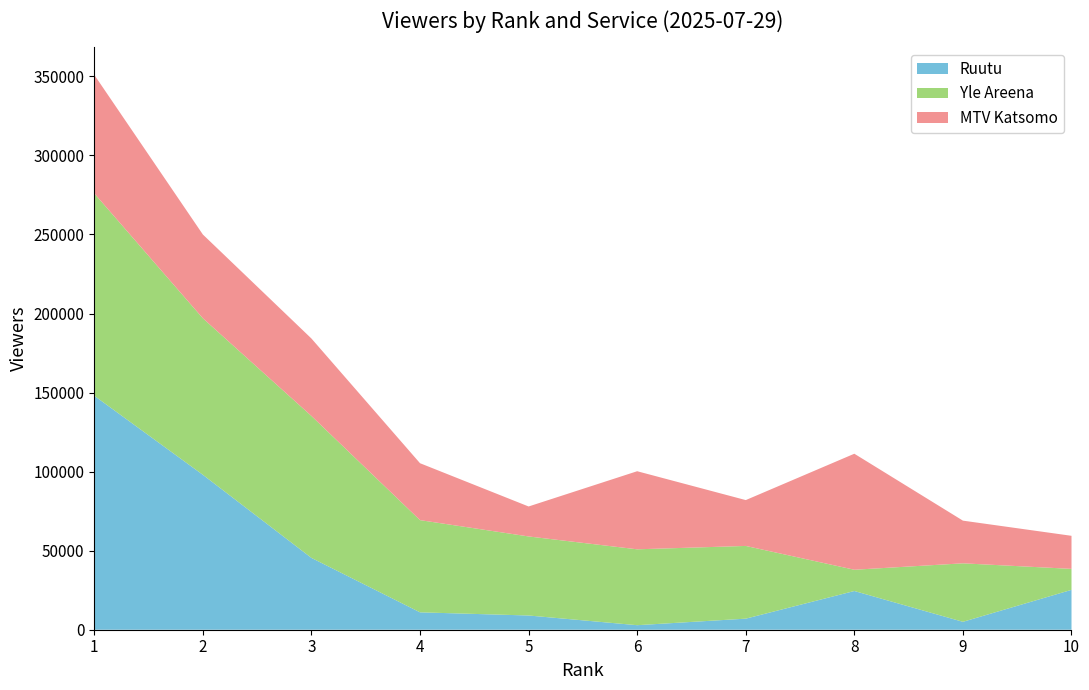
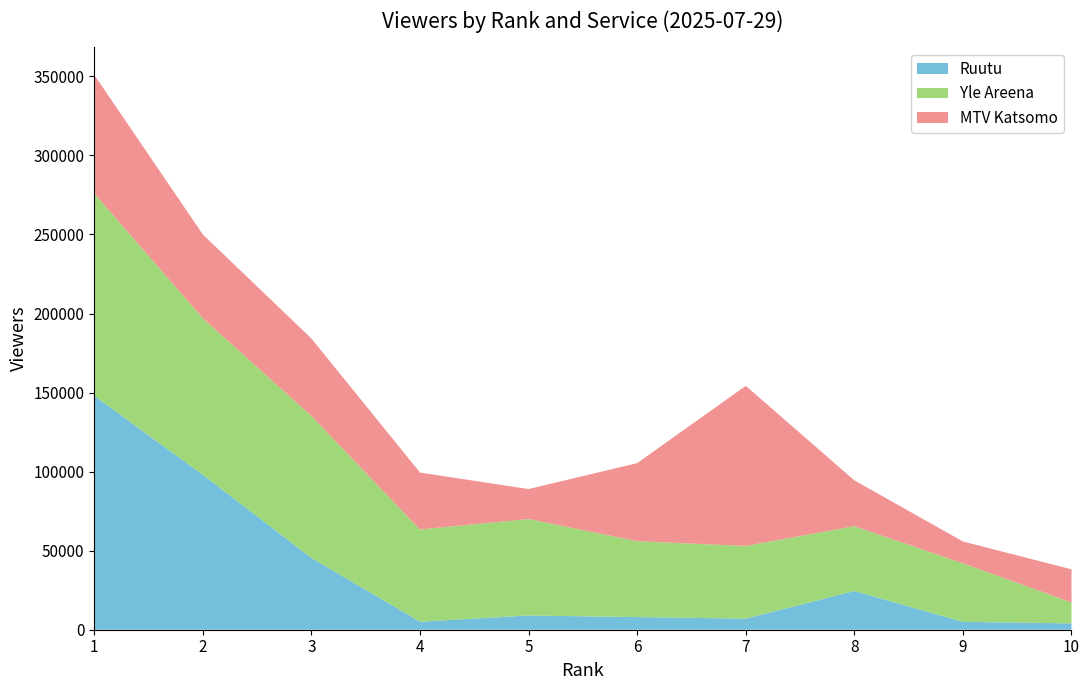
Ruutu, 4: 11000 -> 5000
Yle Areena, 5: 50000 -> 61000
Ruutu, 6: 3000 -> 8000
MTV Katsomo, 7: 29000 -> 101000
Yle Areena, 8: 13000 -> 41000
MTV Katsomo, 8: 73000 -> 29000
MTV Katsomo, 9: 27000 -> 14000
Ruutu, 10: 25000 -> 4000
